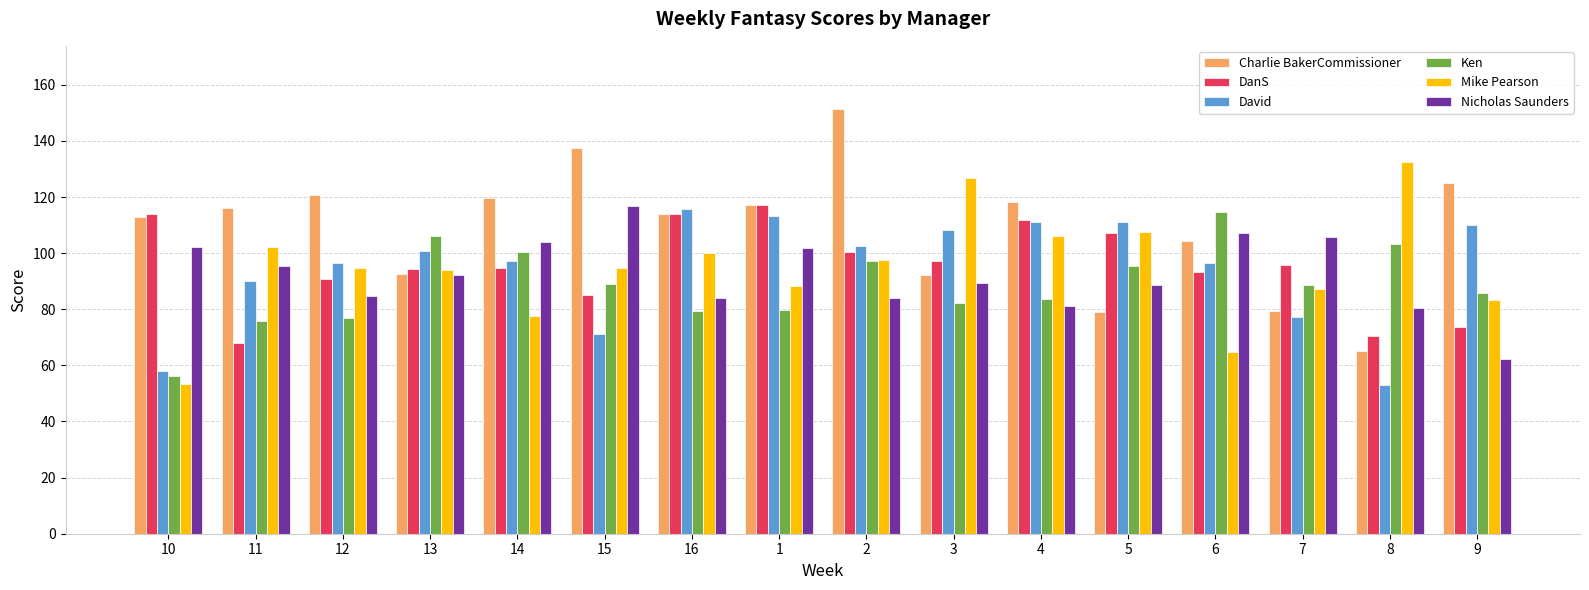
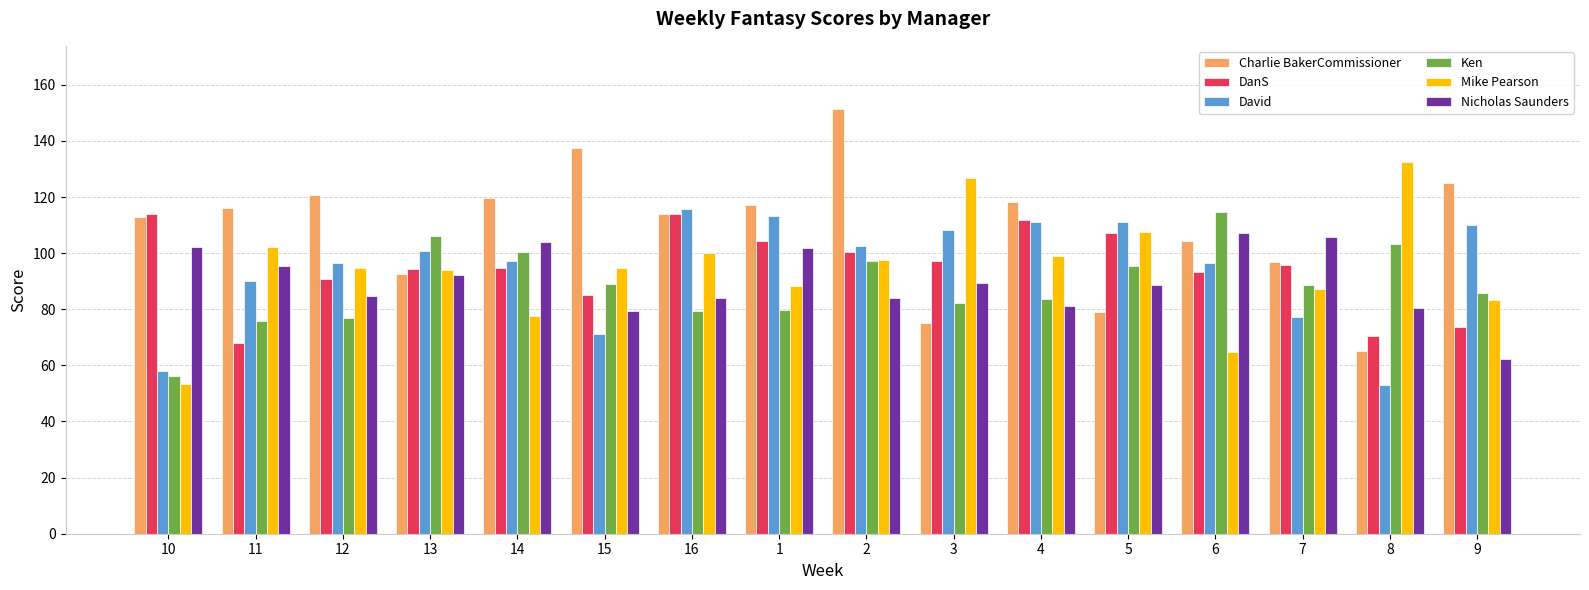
Nicholas Saunders, 15: 117 -> 79
DanS, 1: 117 -> 104
Charlie BakerCommissioner, 3: 92 -> 75
Mike Pearson, 4: 106 -> 99
Charlie BakerCommissioner, 7: 79 -> 97
